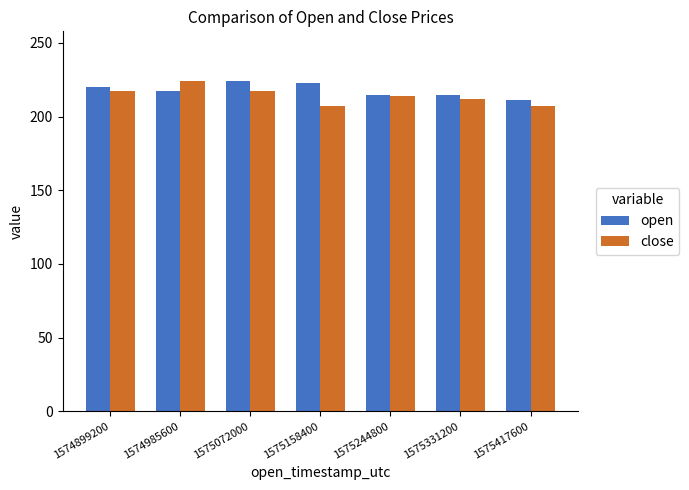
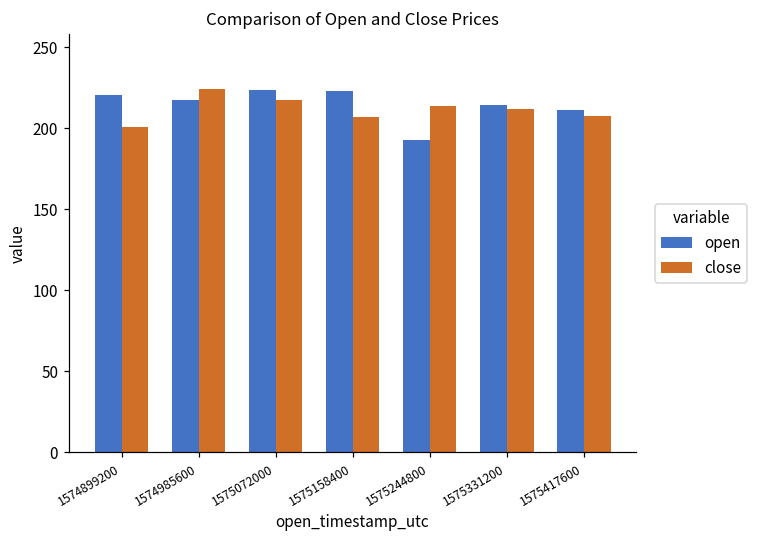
close, 1574899200: 218 -> 201
open, 1575244800: 215 -> 193
